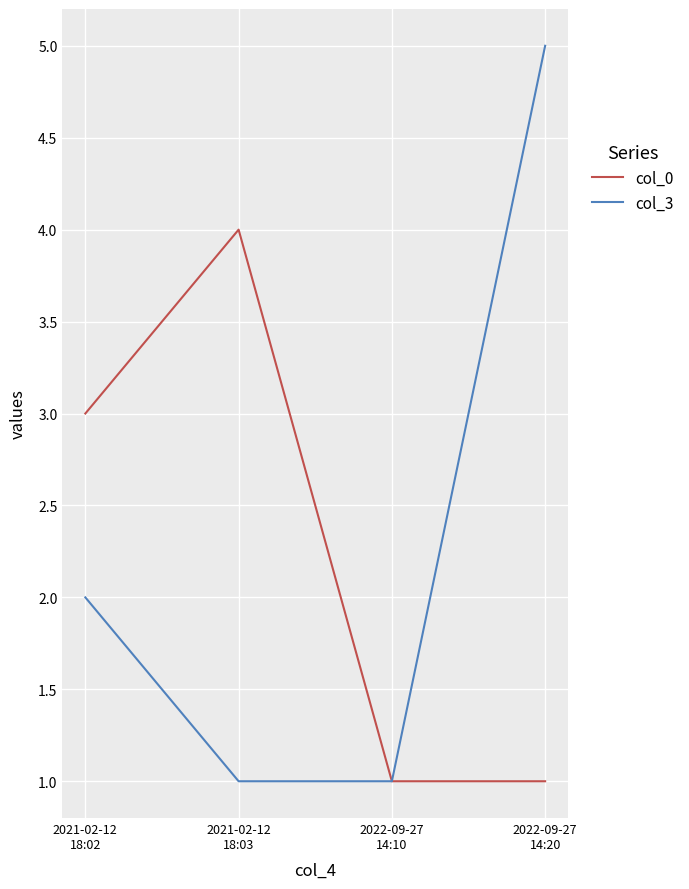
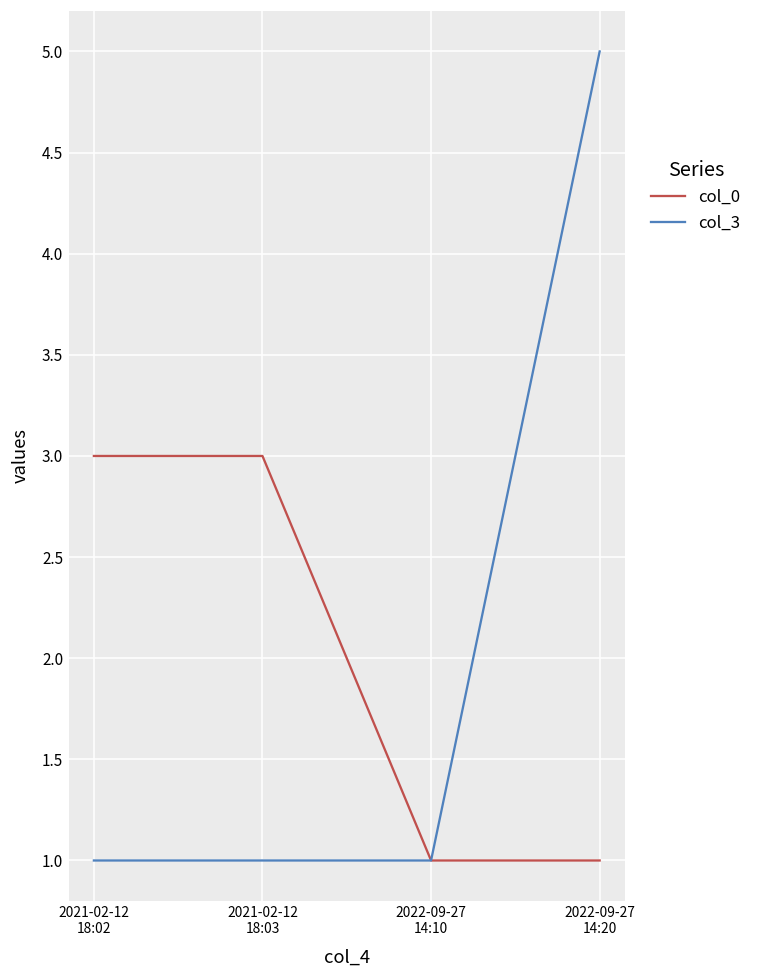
col_3, 2021-02-12 18:02: 2 -> 1
col_0, 2021-02-12 18:03: 4 -> 3
